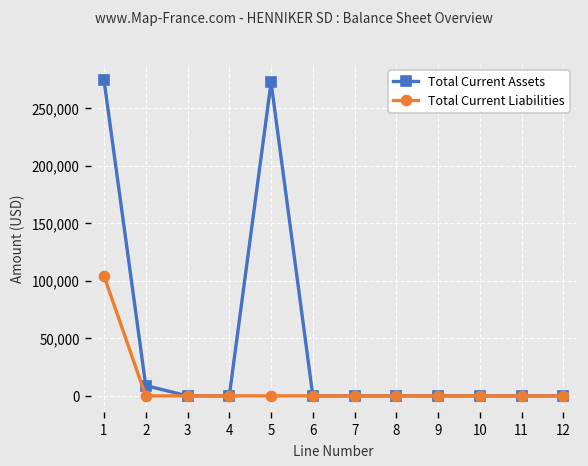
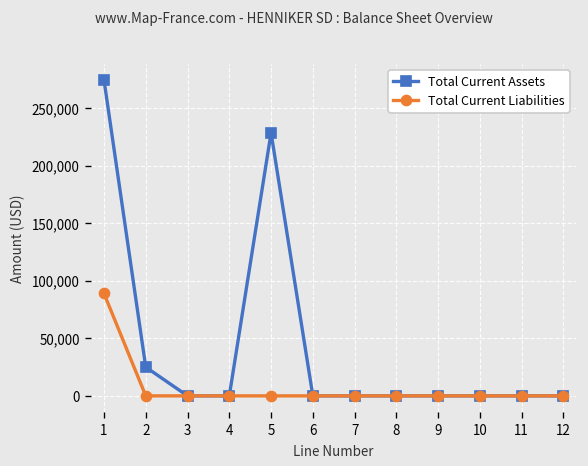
Total Current Liabilities, 1: 100,000 -> 90,000
Total Current Assets, 2: 10,000 -> 20,000
Total Current Assets, 5: 270,000 -> 230,000
